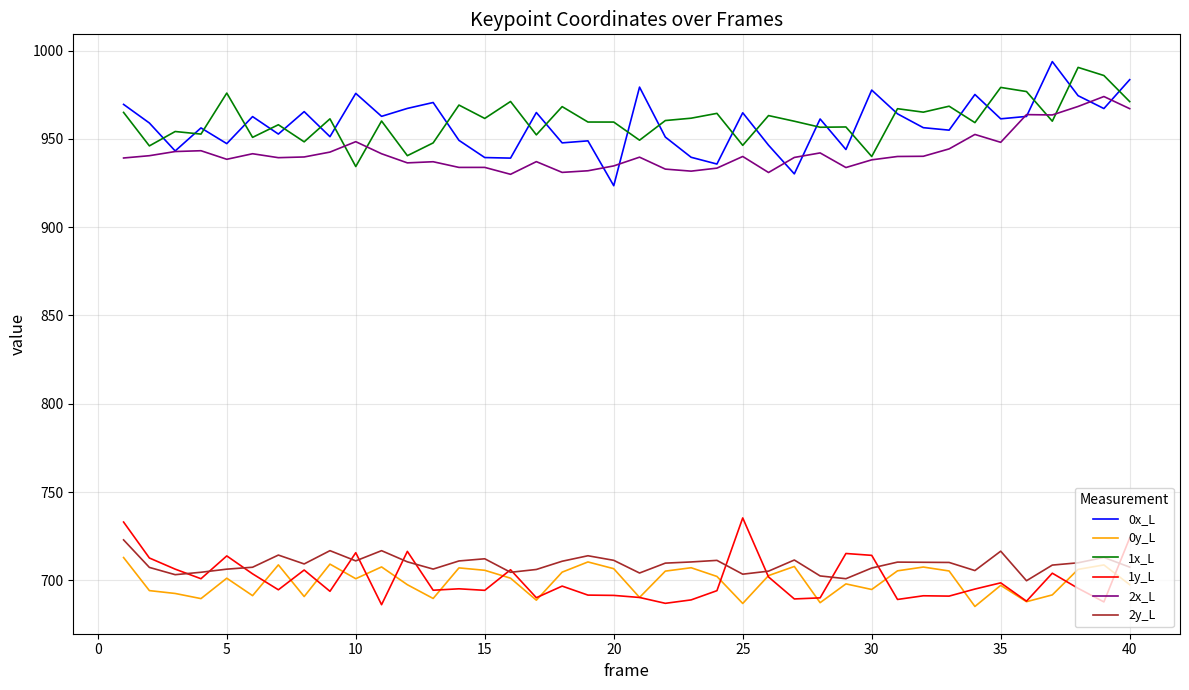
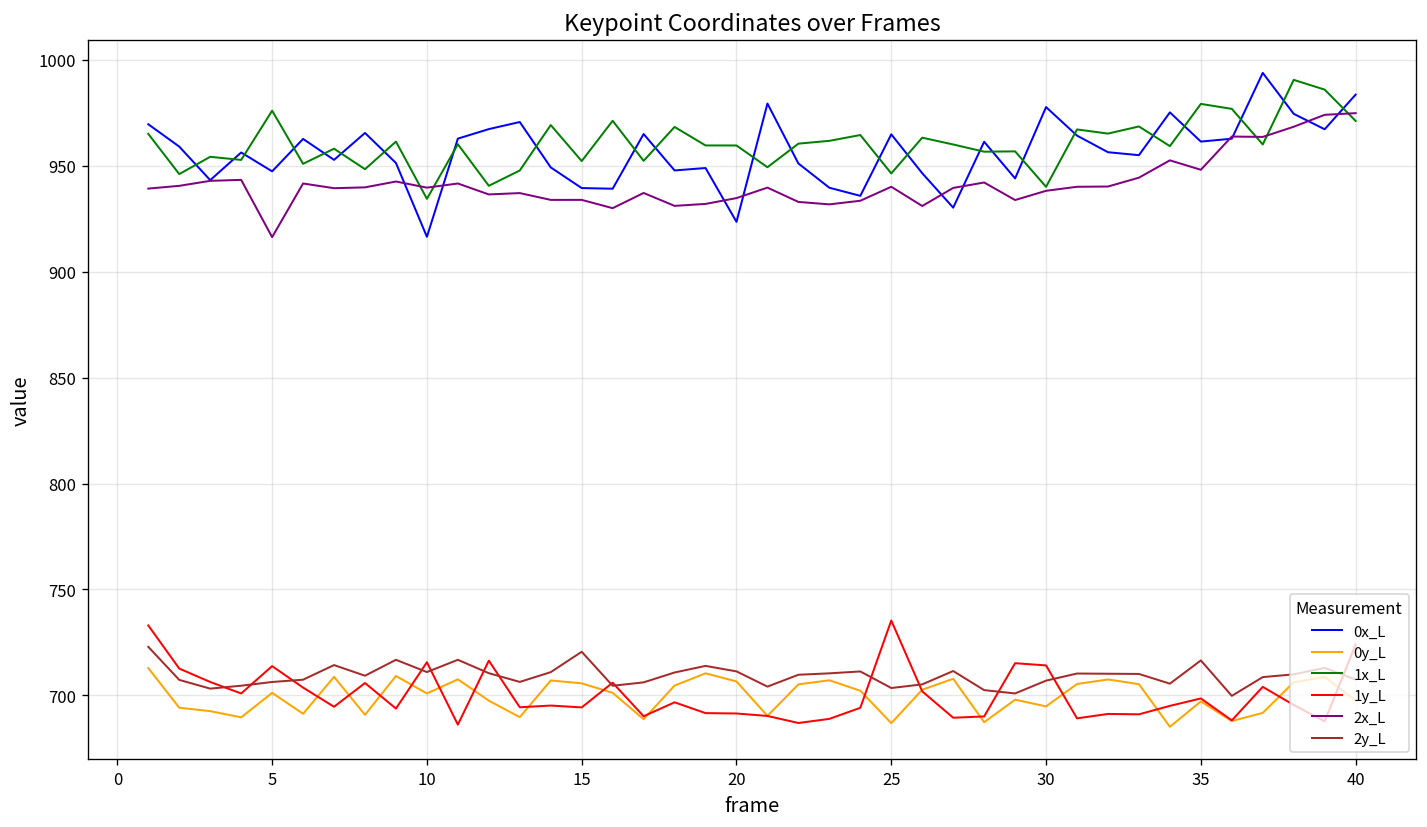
2x_L, 5: 938 -> 916
0x_L, 10: 976 -> 916
2x_L, 10: 948 -> 940
1x_L, 15: 962 -> 952
2y_L, 15: 712 -> 721
2x_L, 40: 967 -> 975
